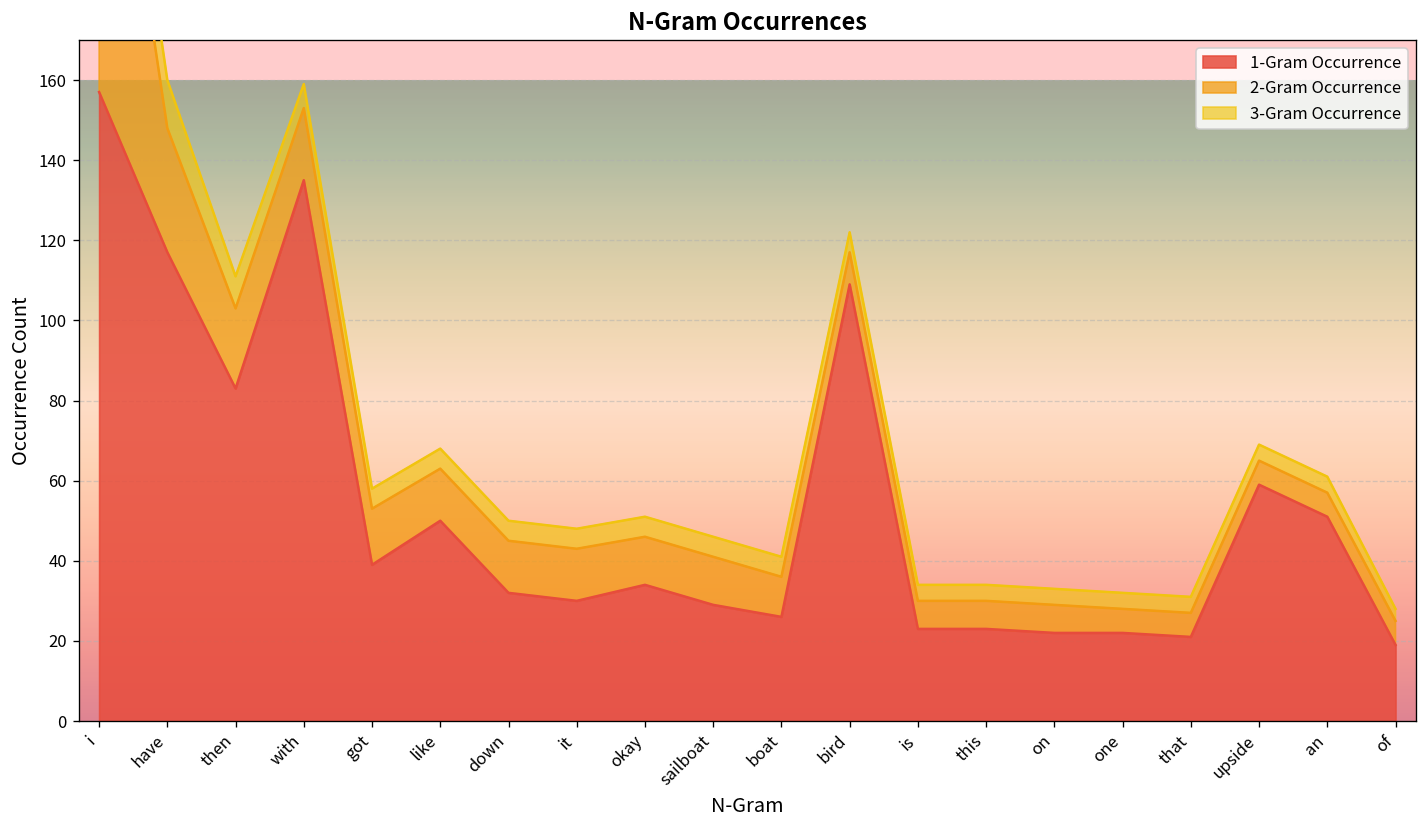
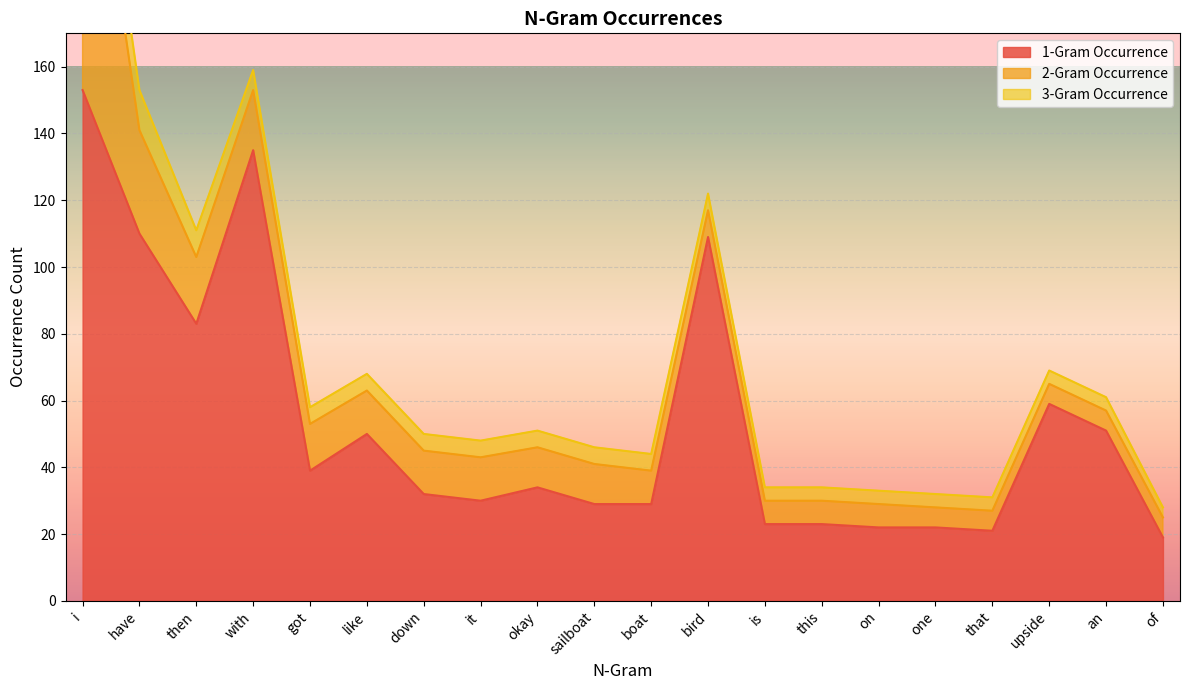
1-Gram Occurrence, i: 157 -> 153
1-Gram Occurrence, have: 117 -> 110
1-Gram Occurrence, boat: 26 -> 29
